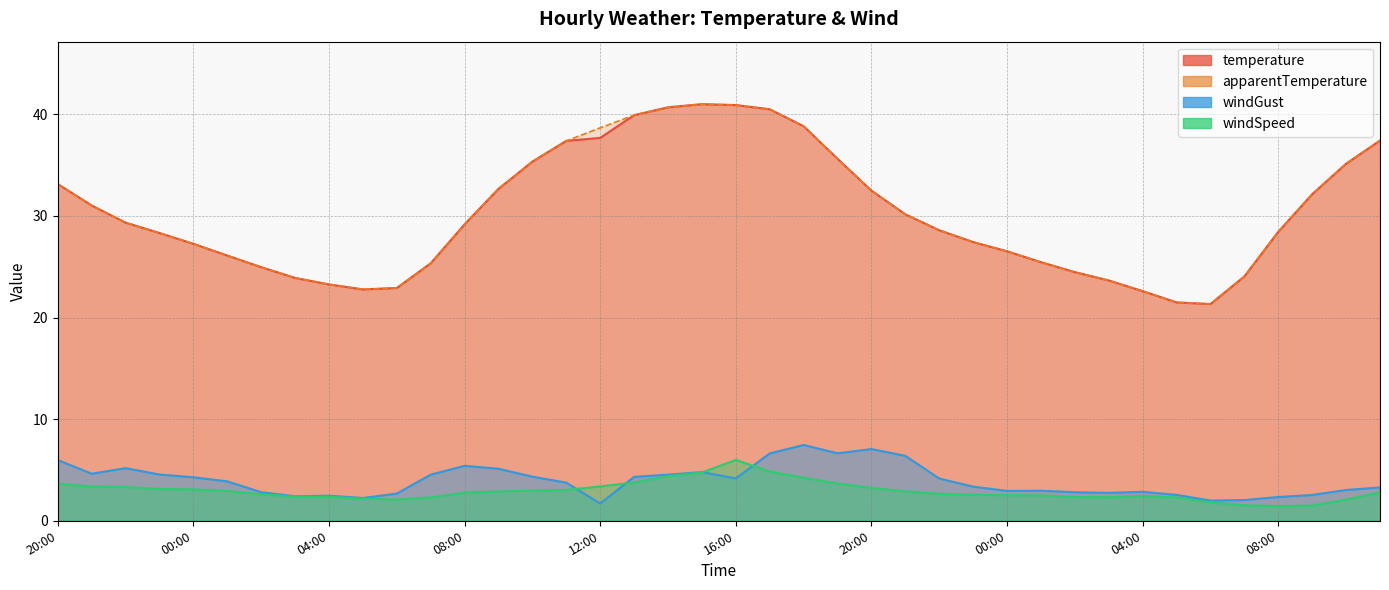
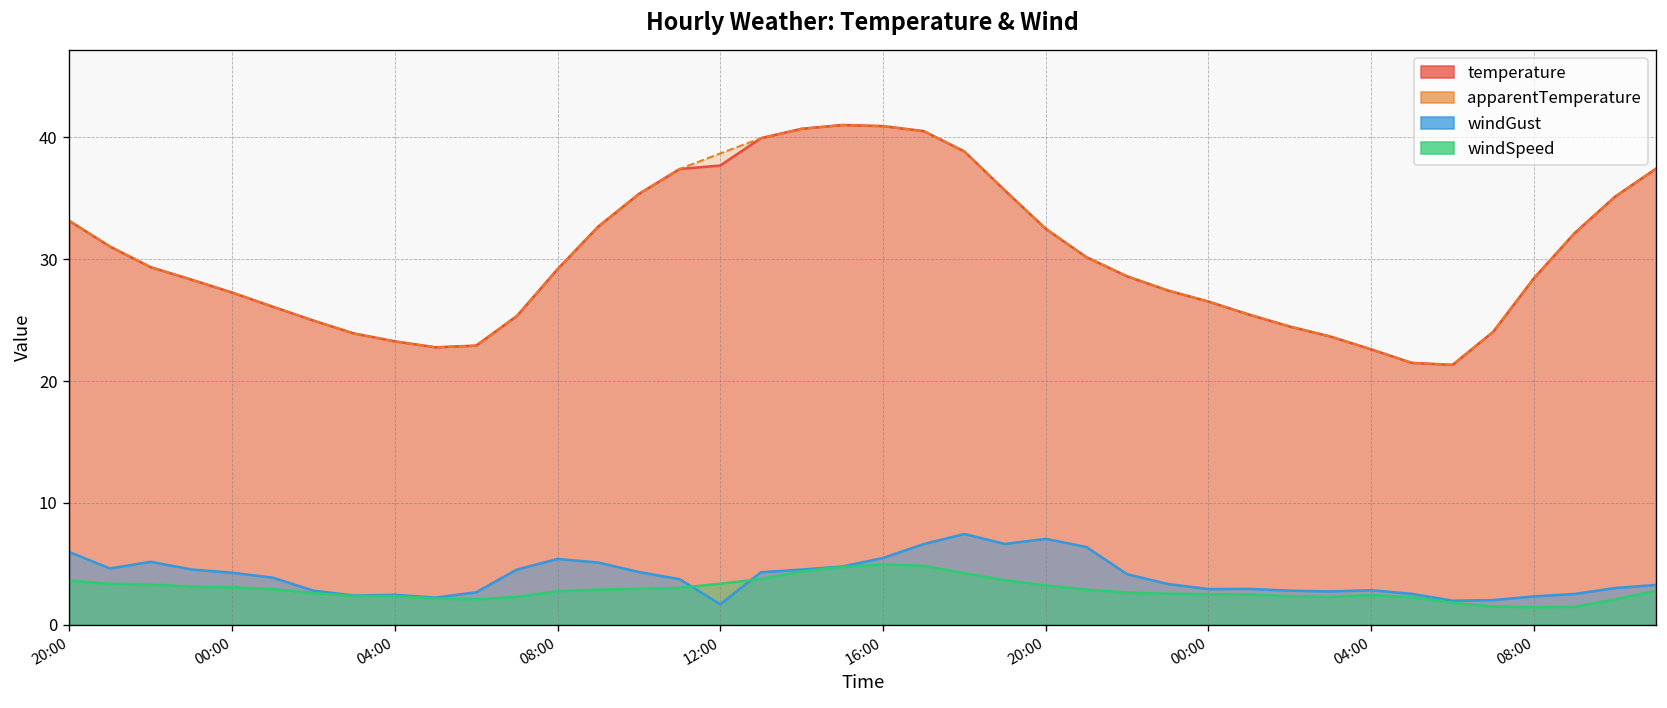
windGust, 16:00: 4.2 -> 5.5
windSpeed, 16:00: 6.0 -> 5.0
